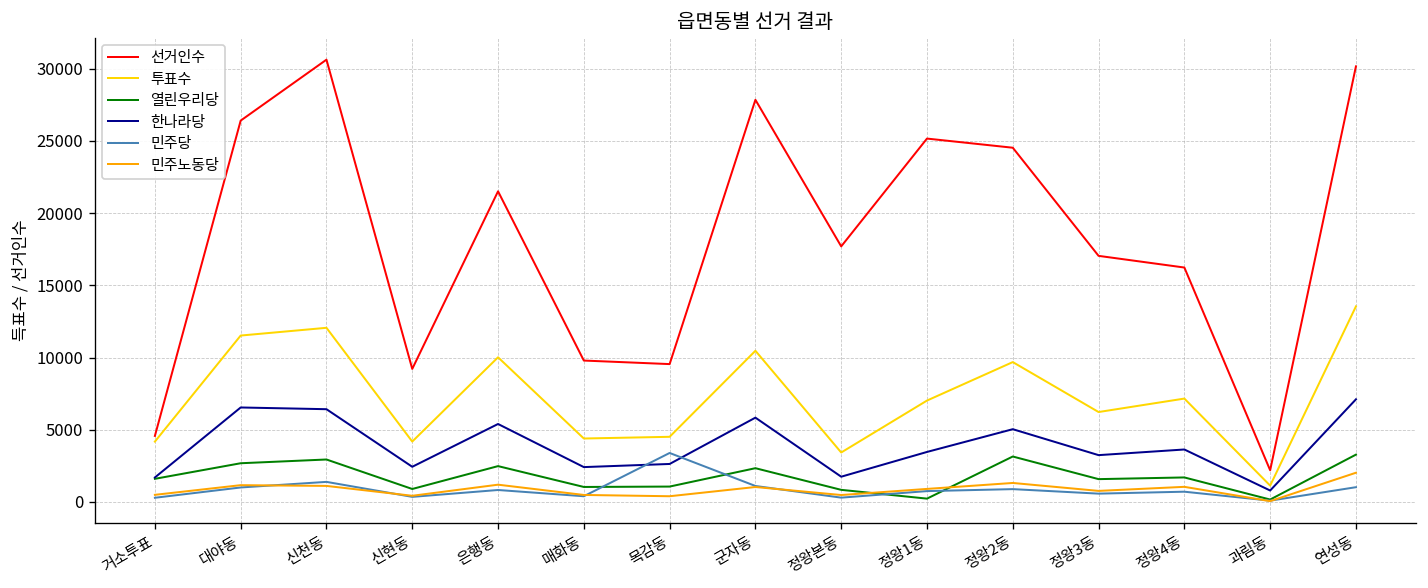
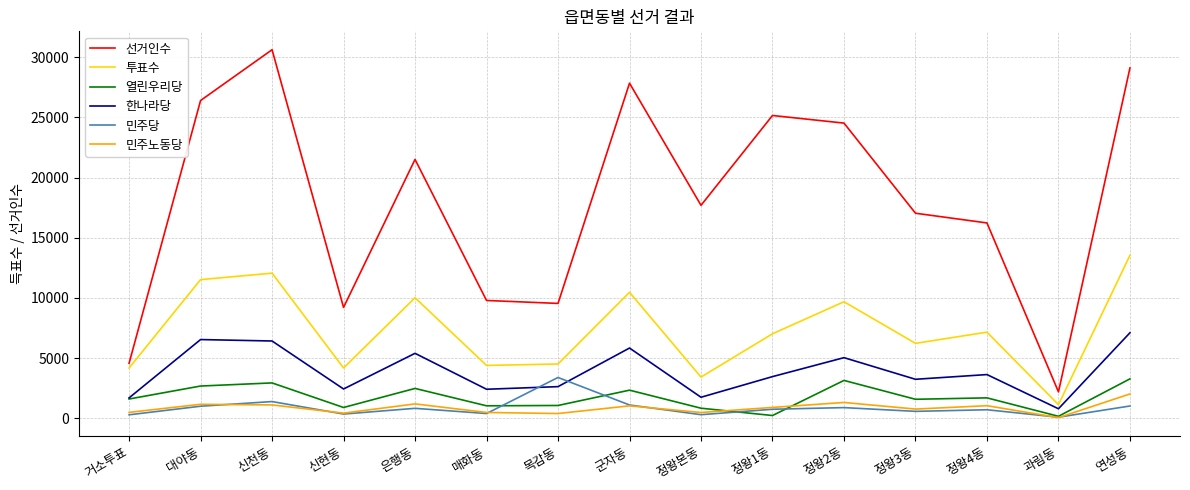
선거인수, 연성동: 30200 -> 29100
